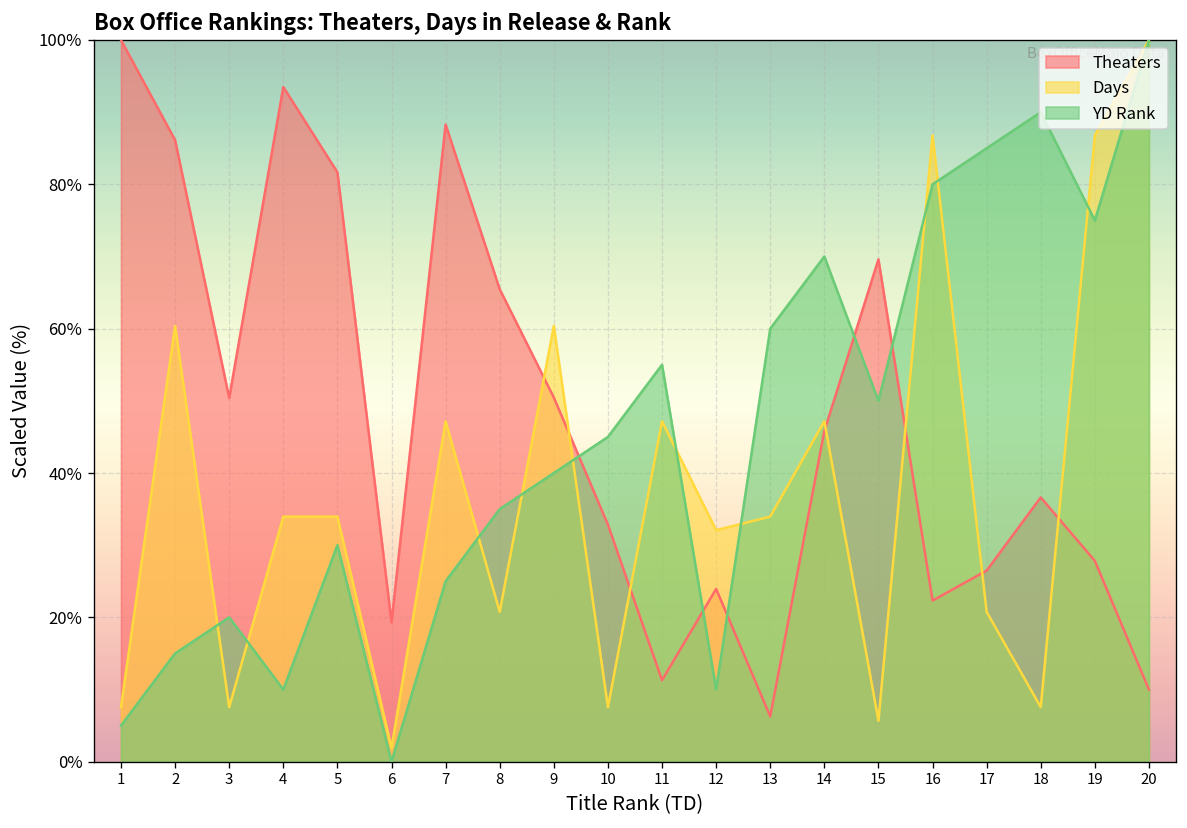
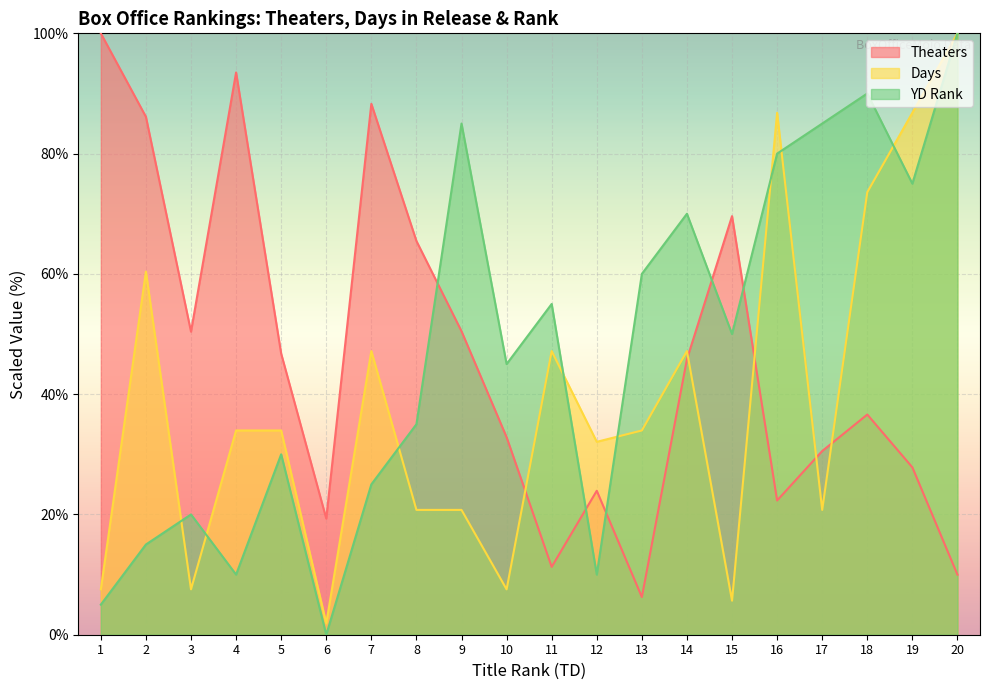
Theaters, 5: 82% -> 47%
Days, 9: 60% -> 21%
YD Rank, 9: 40% -> 85%
Theaters, 17: 26% -> 31%
Days, 18: 8% -> 74%
